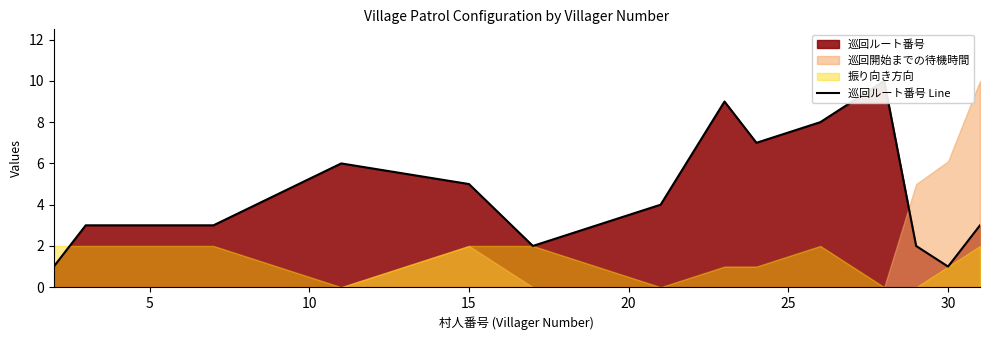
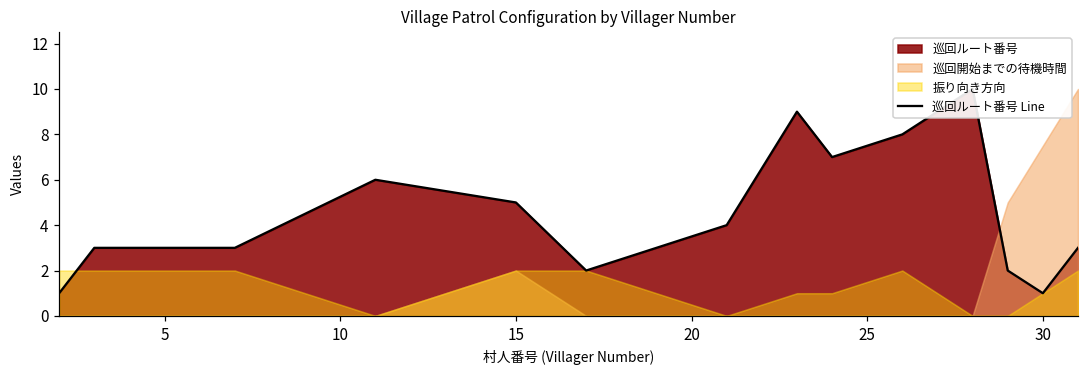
巡回開始までの待機時間, 30: 6.1 -> 7.5
